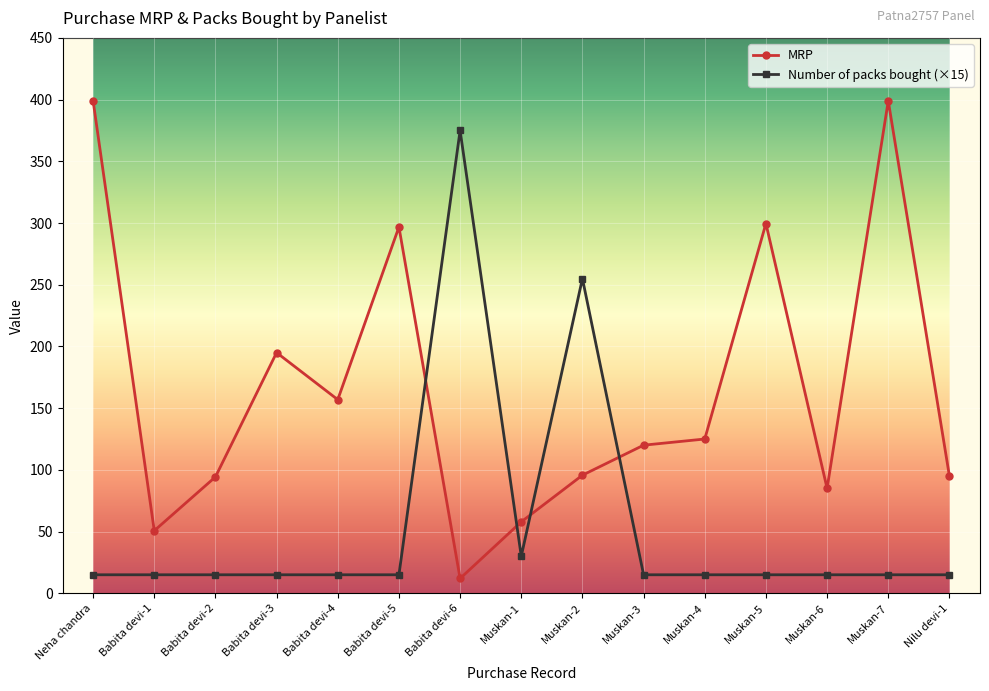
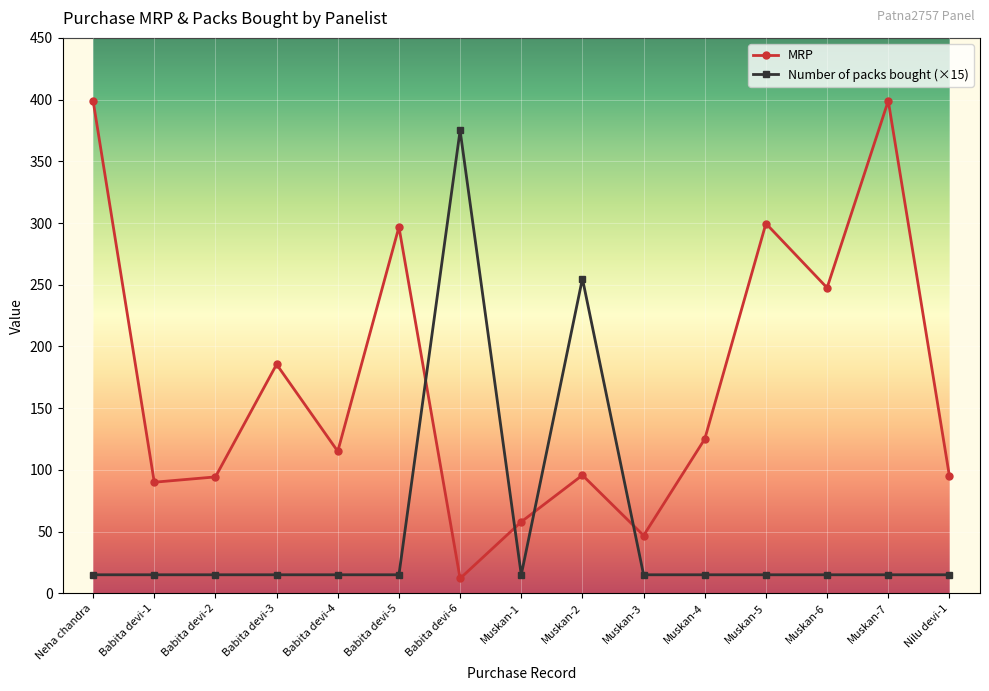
MRP, Babita devi-1: 51 -> 90
MRP, Babita devi-3: 195 -> 186
MRP, Babita devi-4: 157 -> 115
Number of packs bought (×15), Muskan-1: 30 -> 15
MRP, Muskan-3: 120 -> 47
MRP, Muskan-6: 85 -> 248
